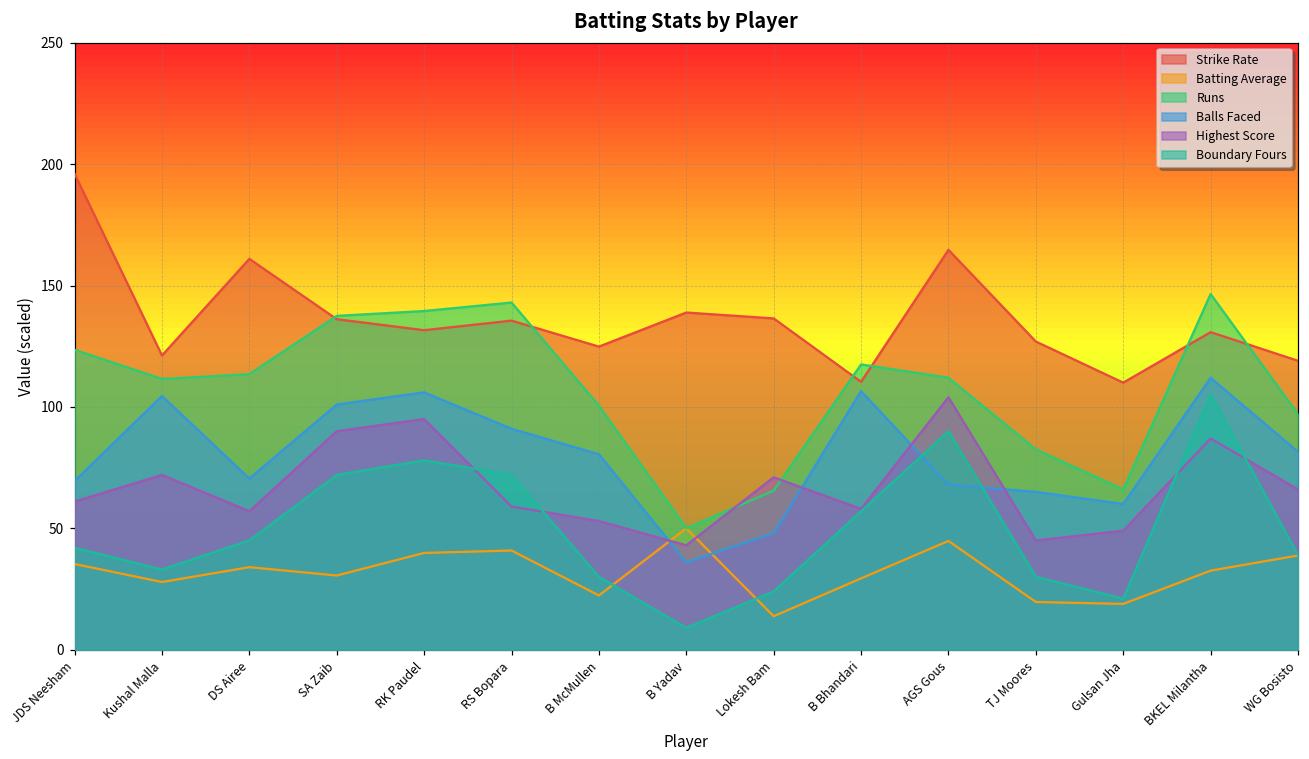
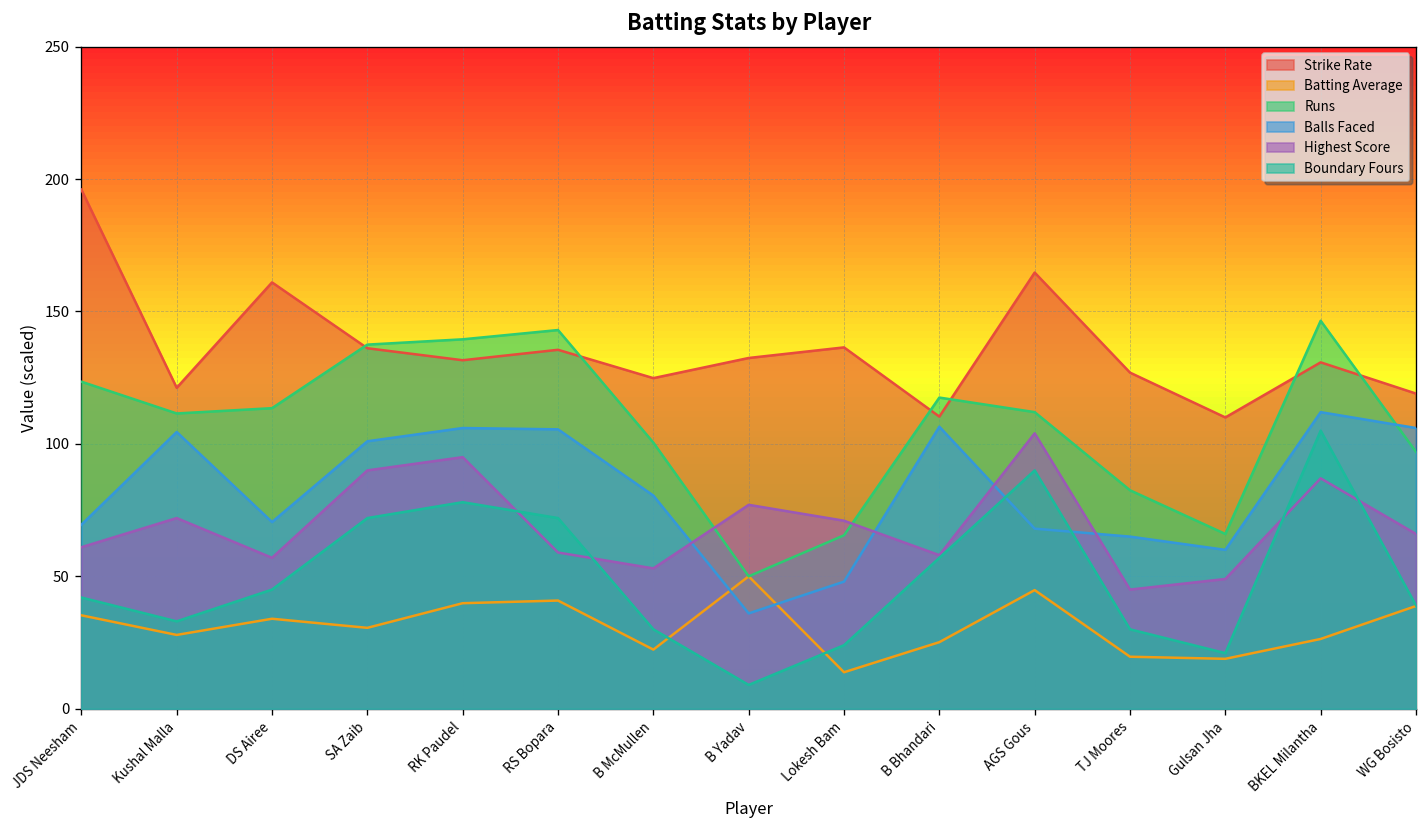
Balls Faced, RS Bopara: 91 -> 106
Strike Rate, B Yadav: 139 -> 132
Highest Score, B Yadav: 43 -> 77
Batting Average, B Bhandari: 29 -> 25
Batting Average, BKEL Milantha: 33 -> 26
Balls Faced, WG Bosisto: 82 -> 106
